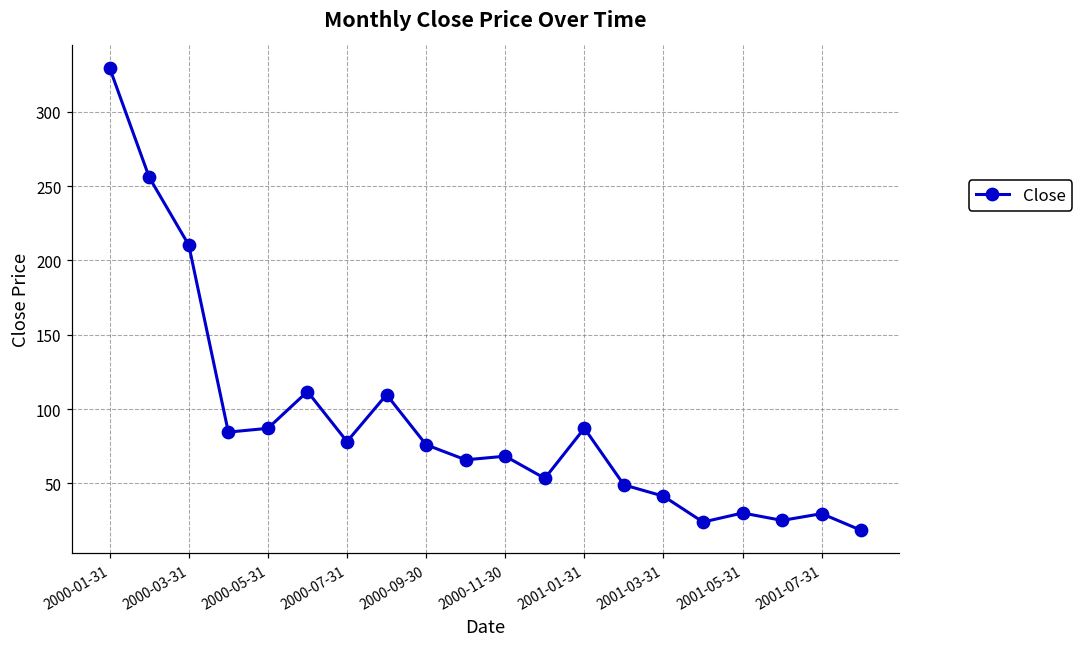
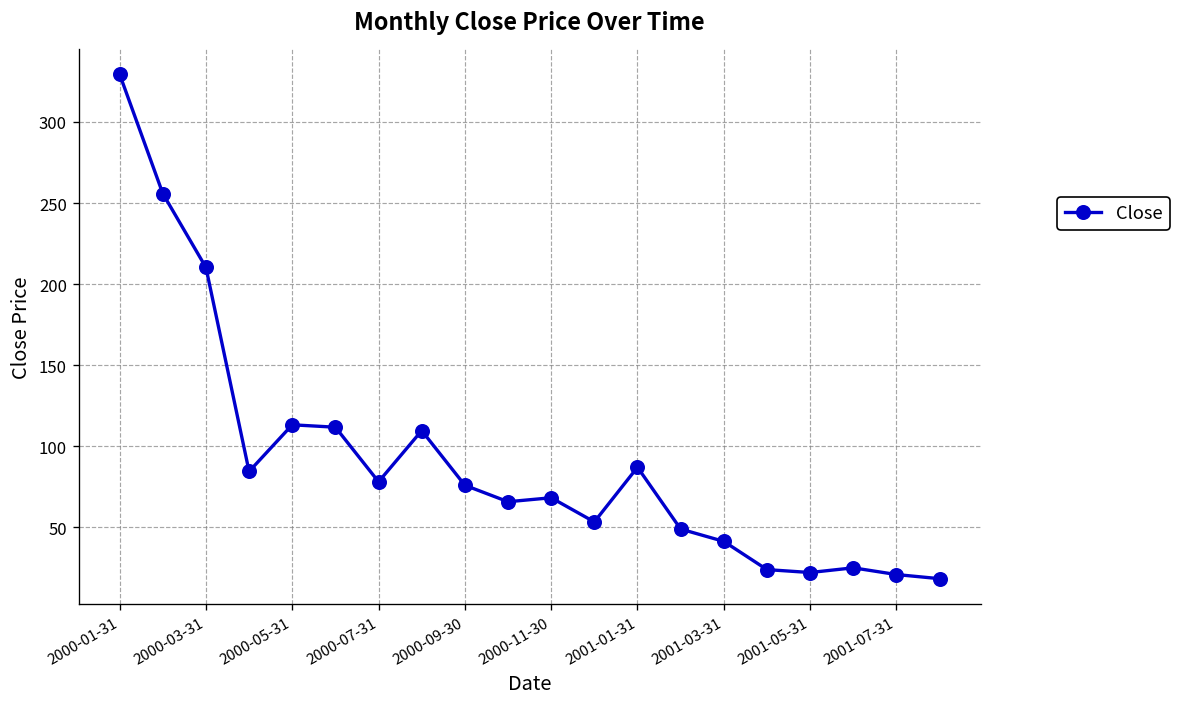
2000-05-31: 87 -> 113
2001-05-31: 30 -> 22
2001-07-31: 30 -> 21
